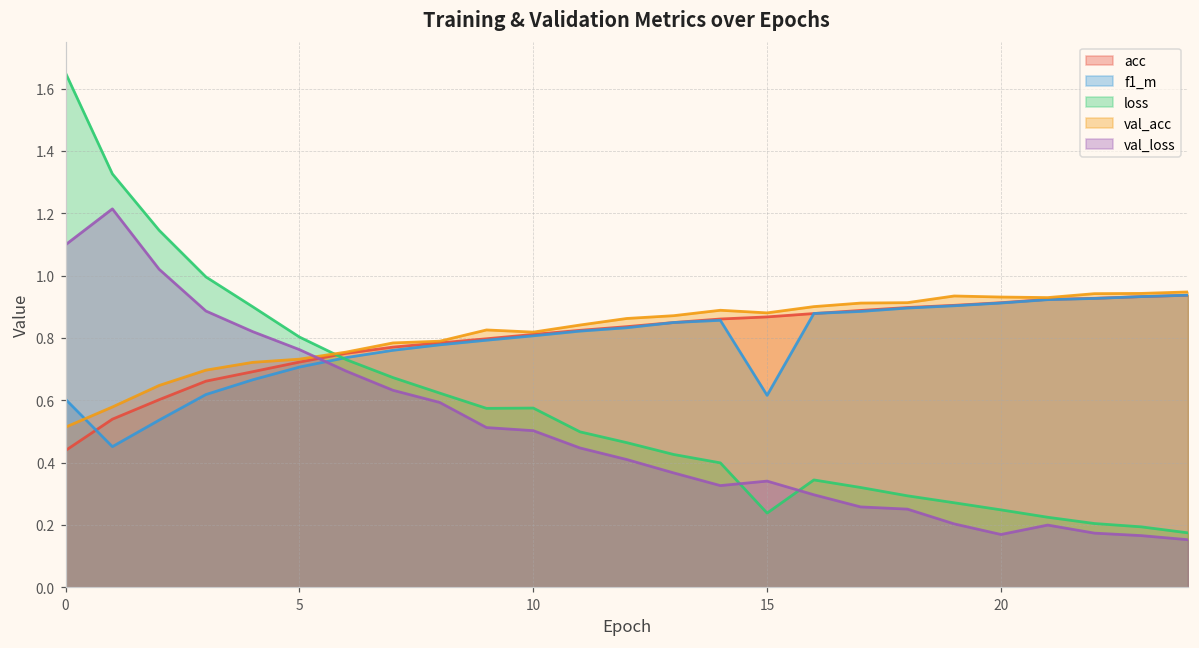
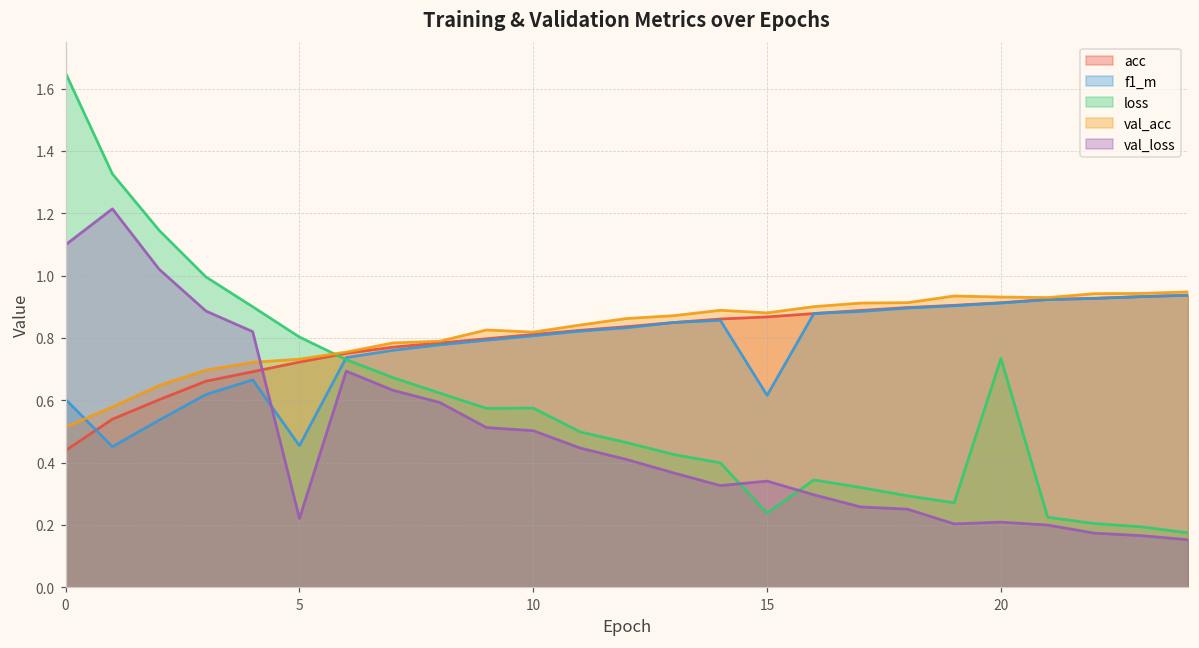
f1_m, 5: 0.71 -> 0.45
val_loss, 5: 0.76 -> 0.22
loss, 20: 0.25 -> 0.73
val_loss, 20: 0.17 -> 0.21
